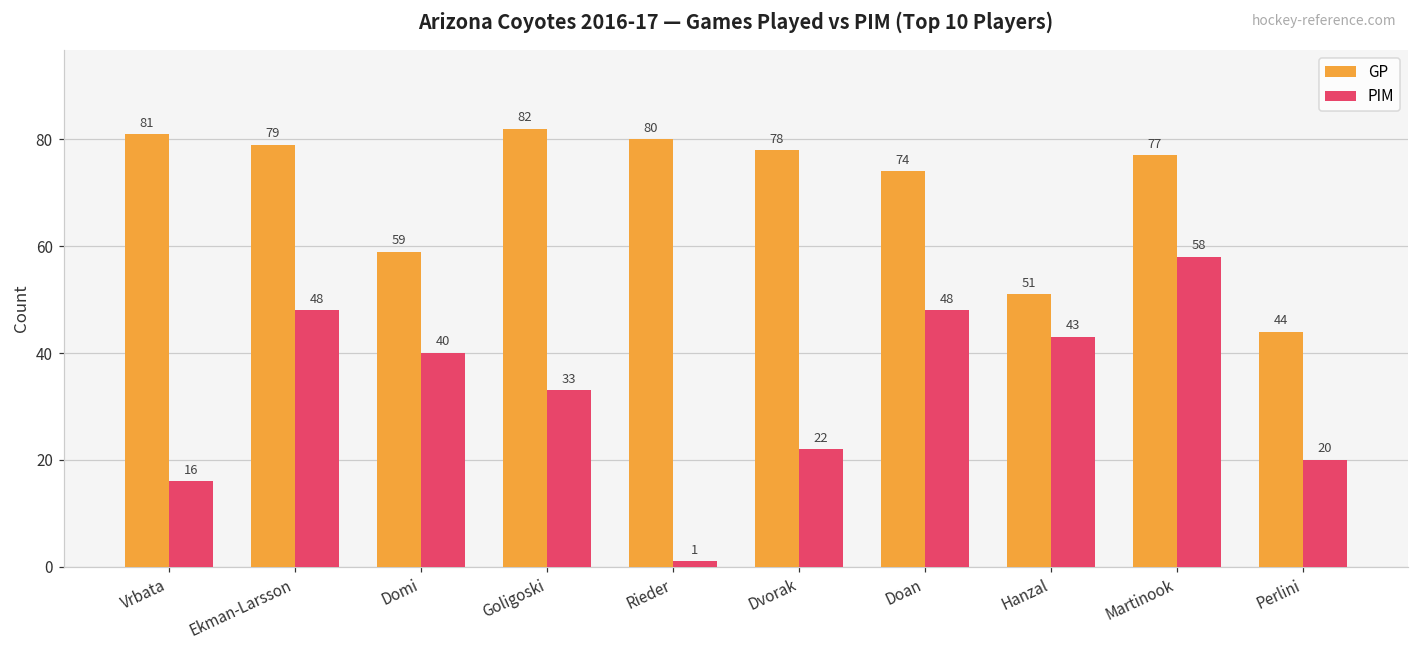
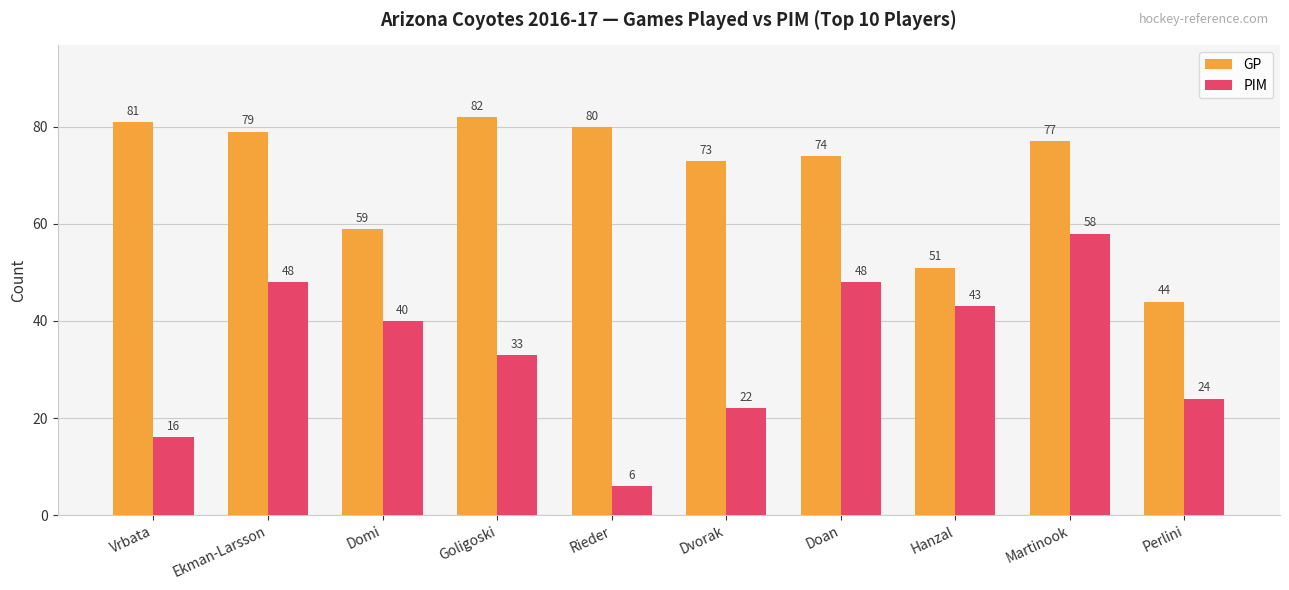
PIM, Rieder: 1 -> 6
GP, Dvorak: 78 -> 73
PIM, Perlini: 20 -> 24
